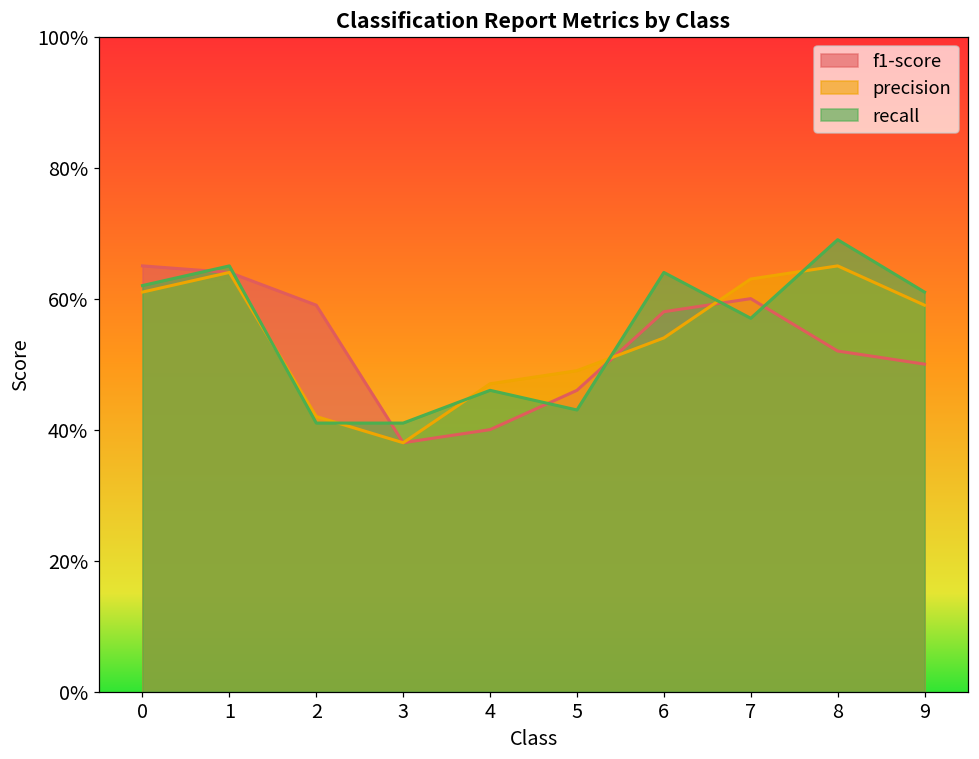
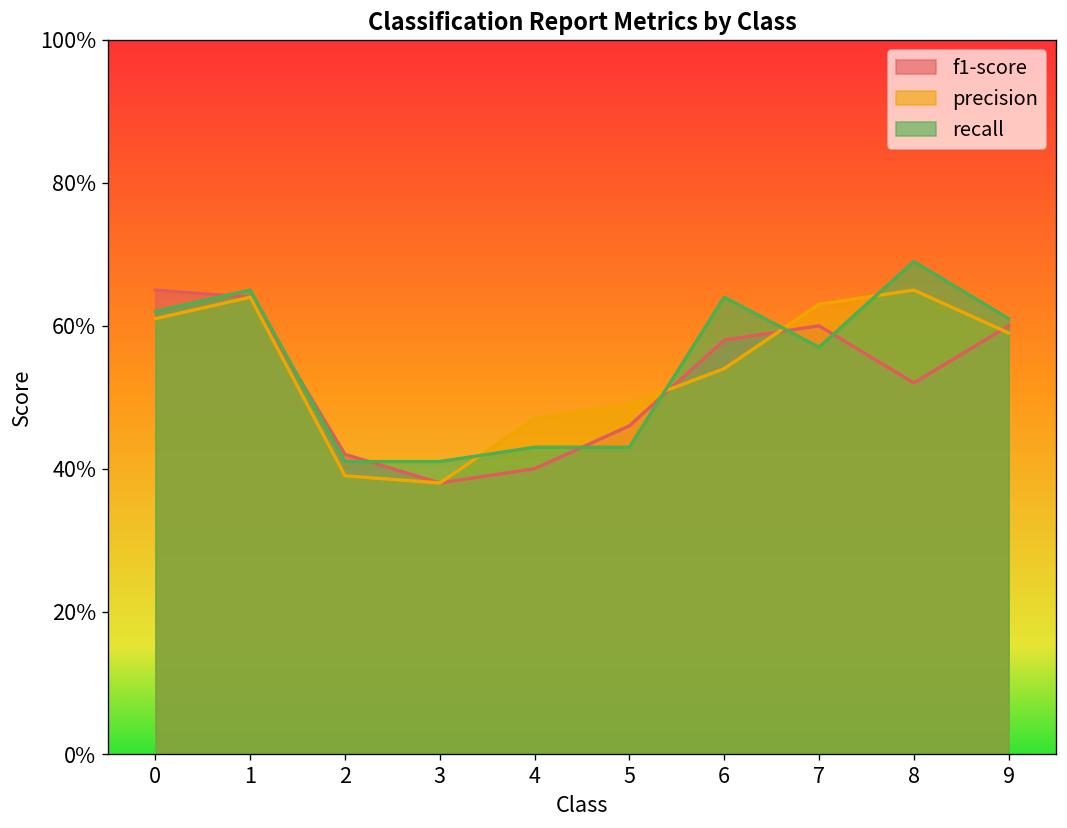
f1-score, 2: 59% -> 42%
precision, 2: 42% -> 39%
recall, 4: 46% -> 43%
f1-score, 9: 50% -> 60%
